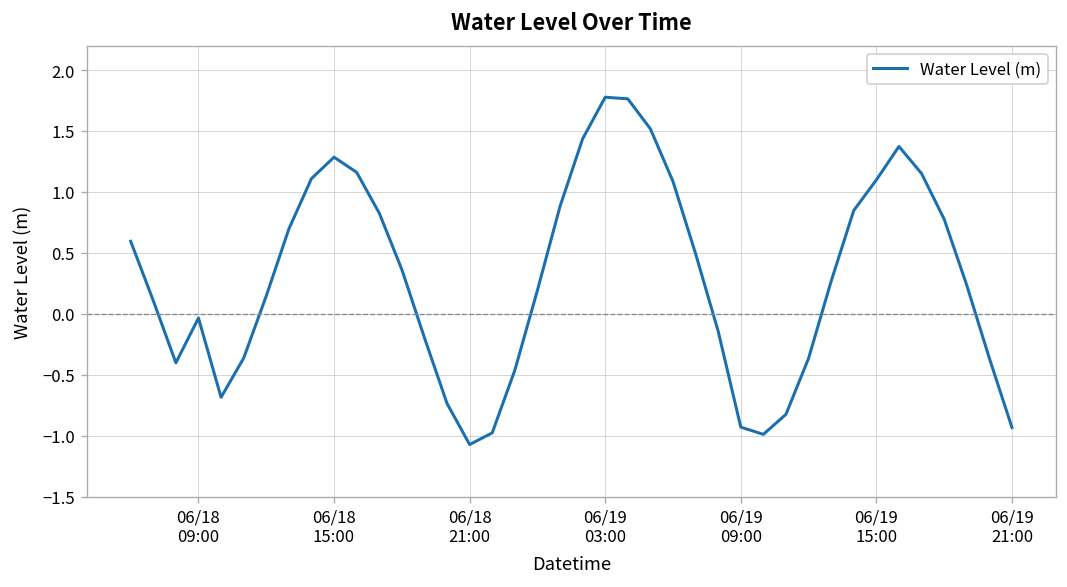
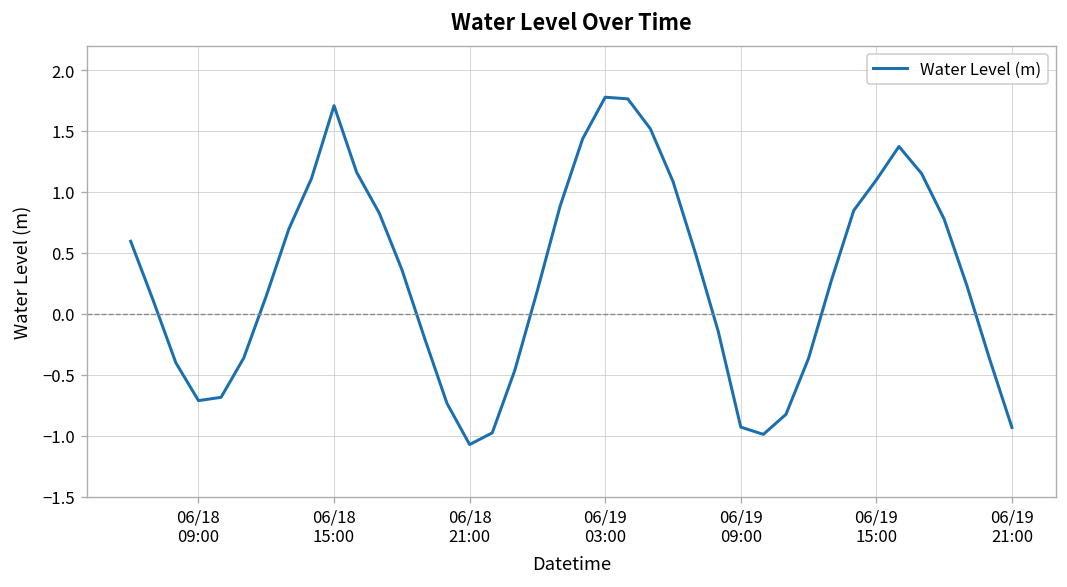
06/18 09:00: -0.03 -> -0.71
06/18 15:00: 1.29 -> 1.71
